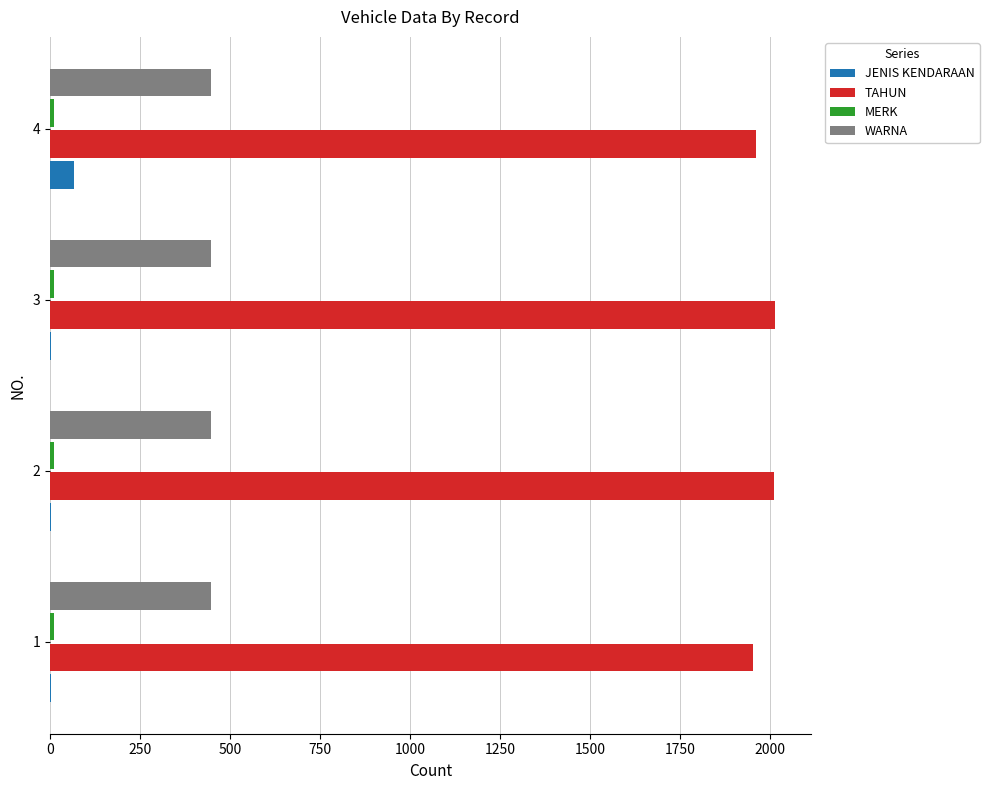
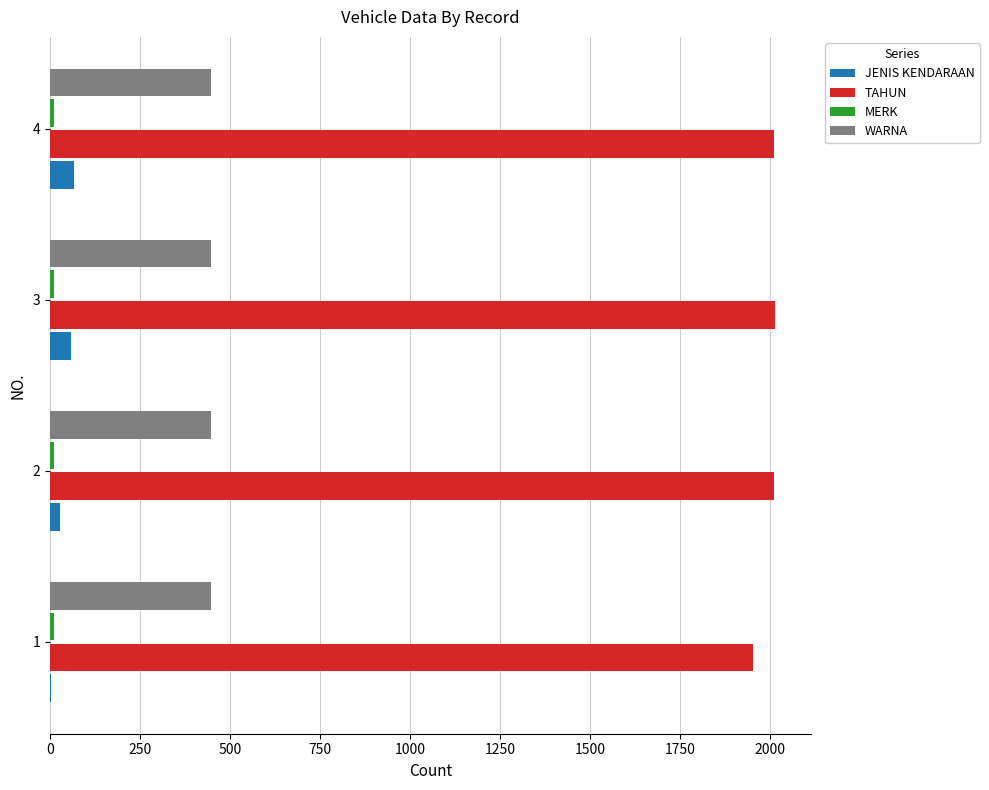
TAHUN, 4: 1960 -> 2010
JENIS KENDARAAN, 3: 0 -> 60
JENIS KENDARAAN, 2: 0 -> 30
